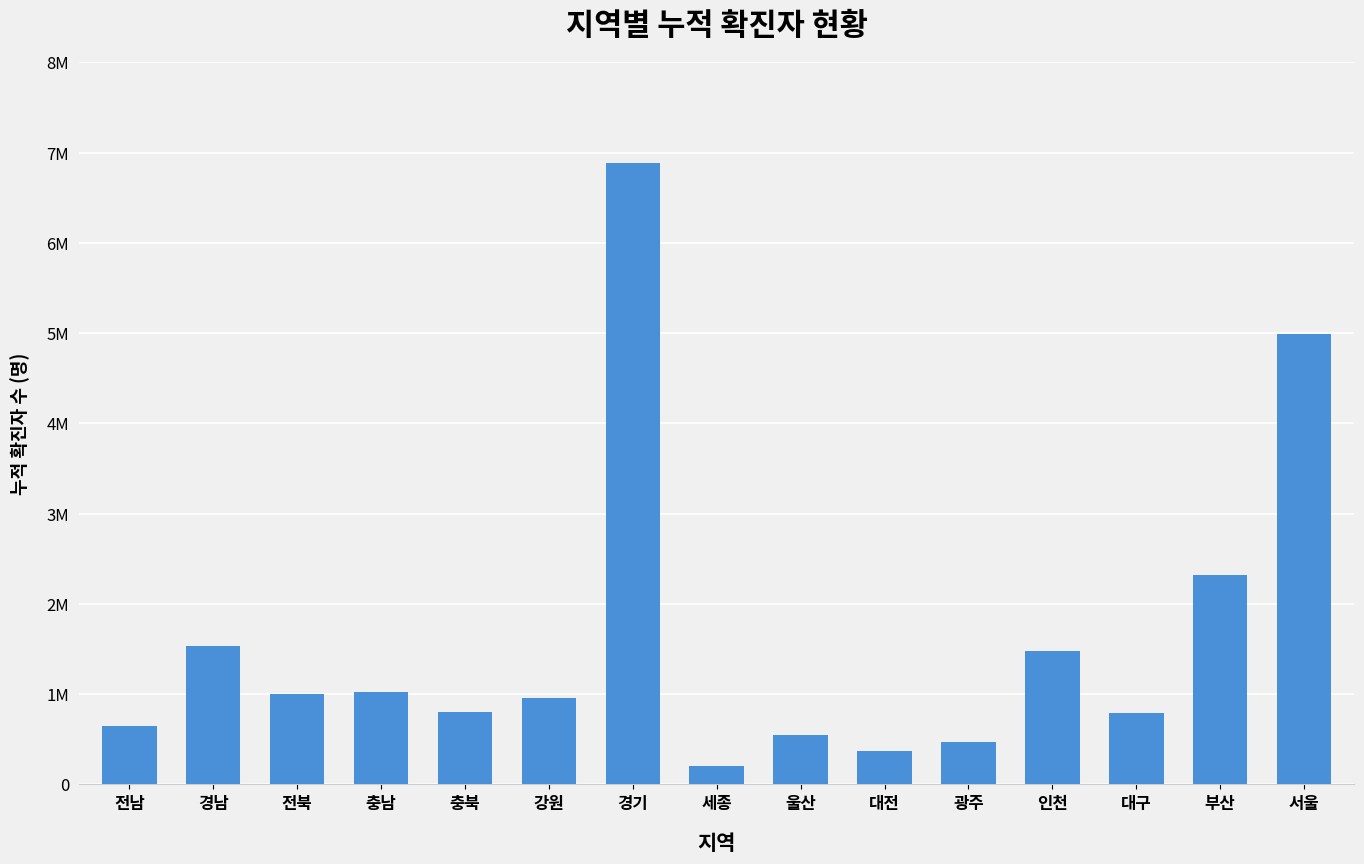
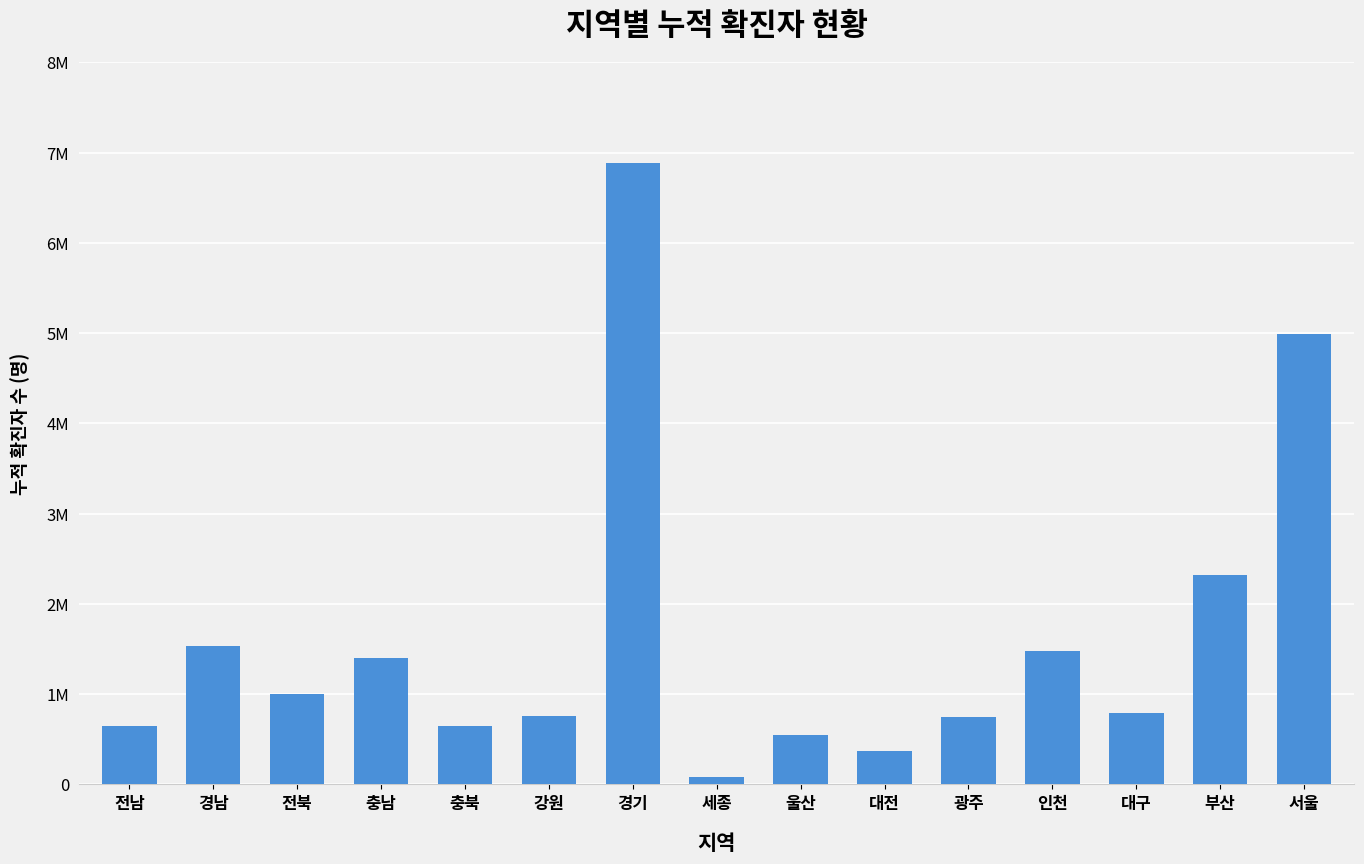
충남: 1000000 -> 1400000
충북: 800000 -> 600000
강원: 1000000 -> 800000
세종: 200000 -> 100000
광주: 500000 -> 700000
